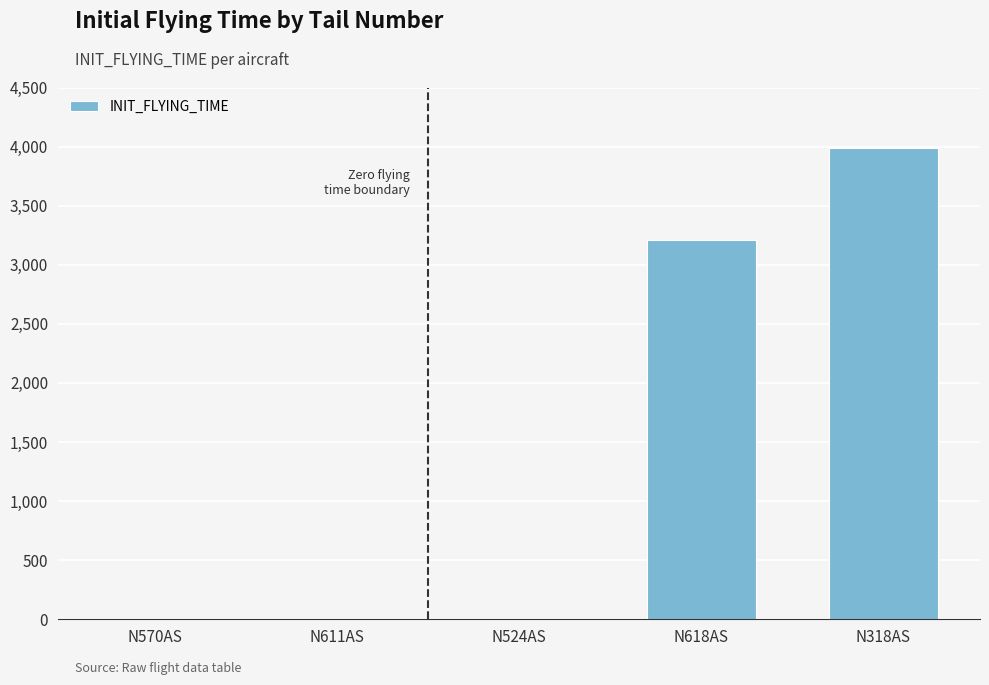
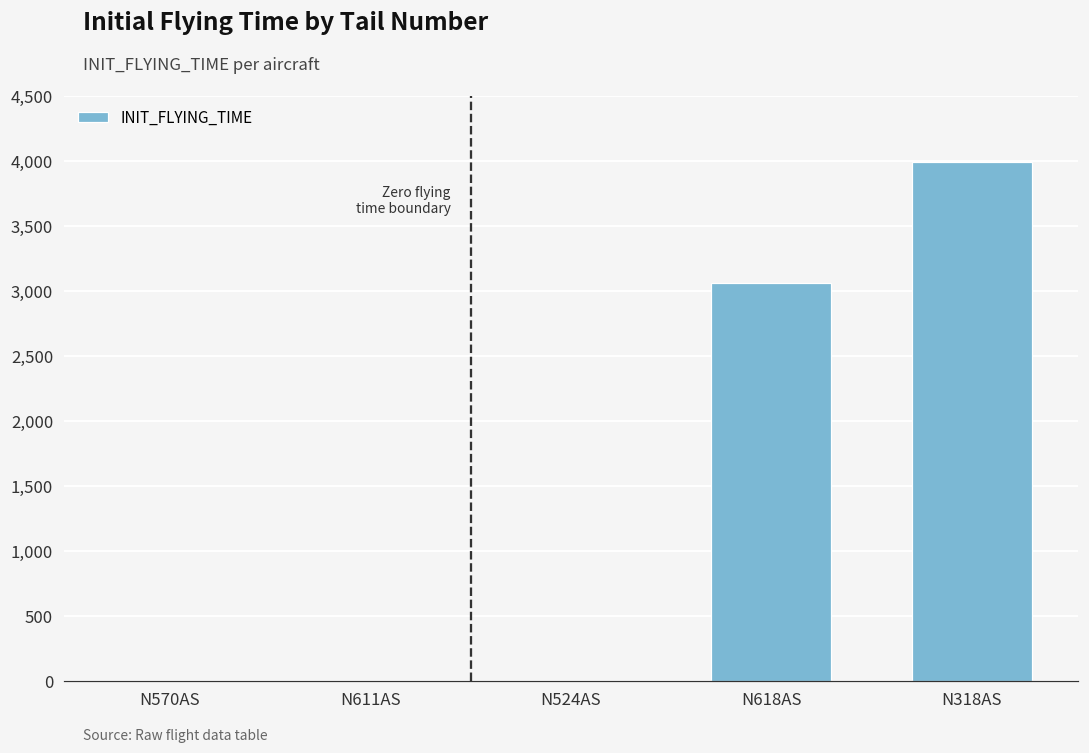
N618AS: 3,210 -> 3,060
